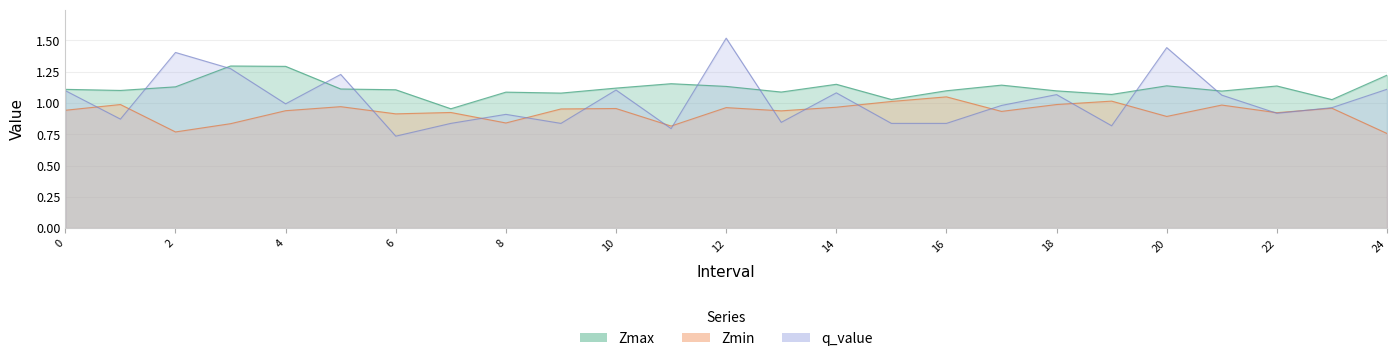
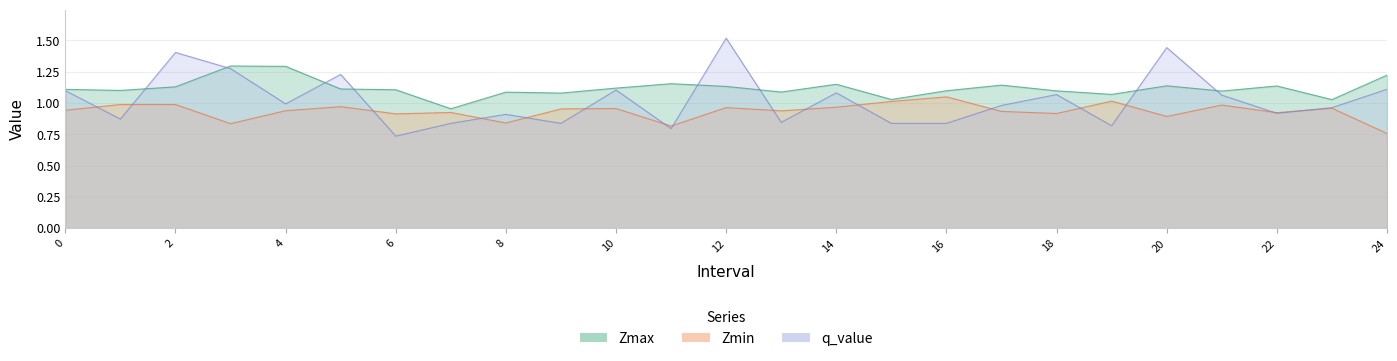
Zmin, 2: 0.77 -> 0.99
Zmin, 18: 0.99 -> 0.92
